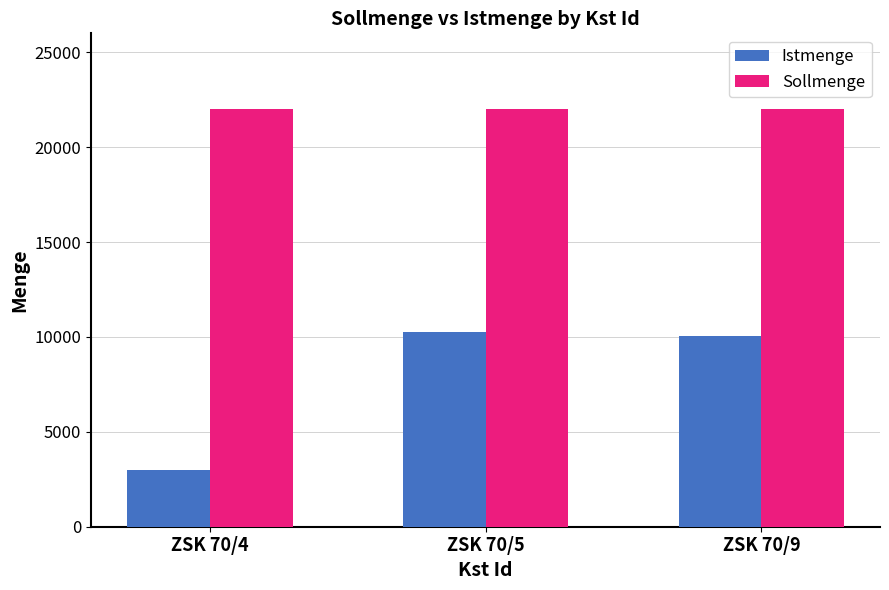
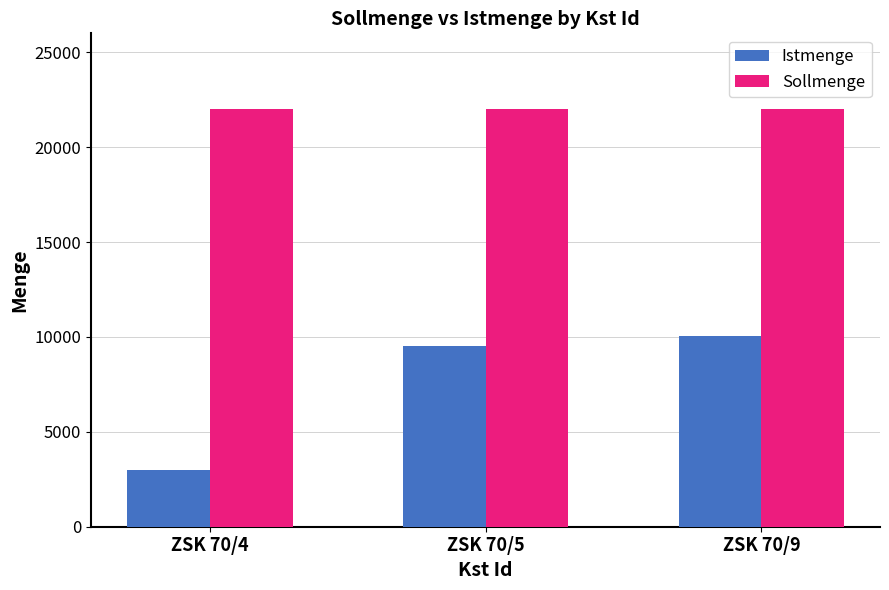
Istmenge, ZSK 70/5: 10300 -> 9500
